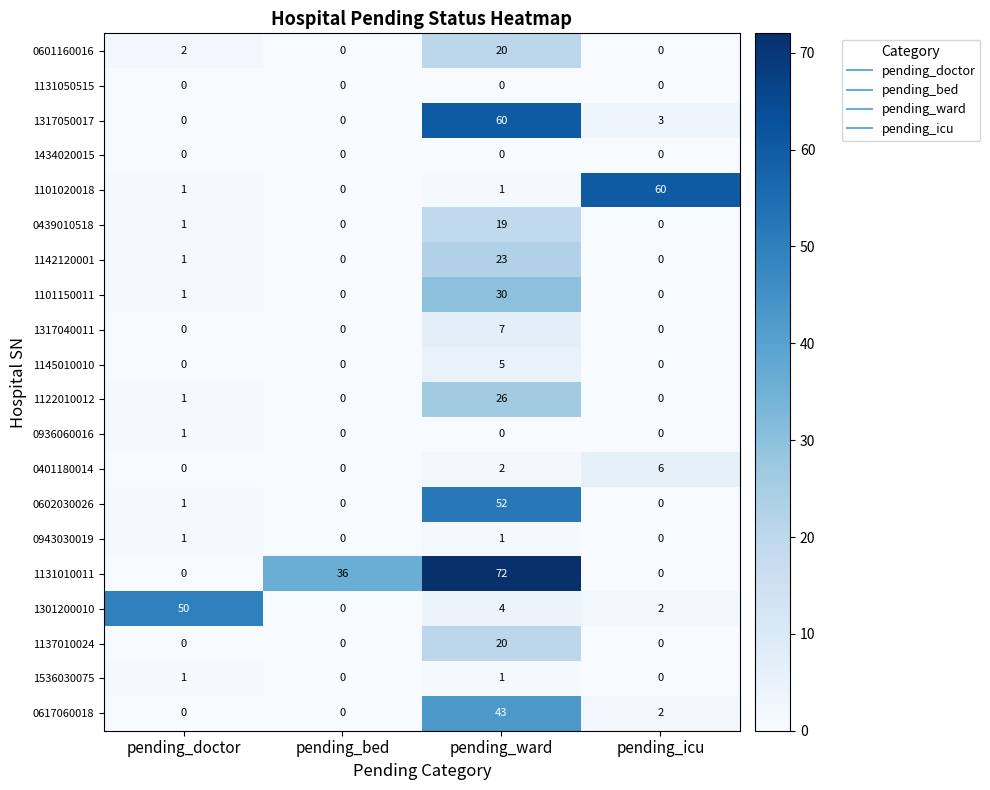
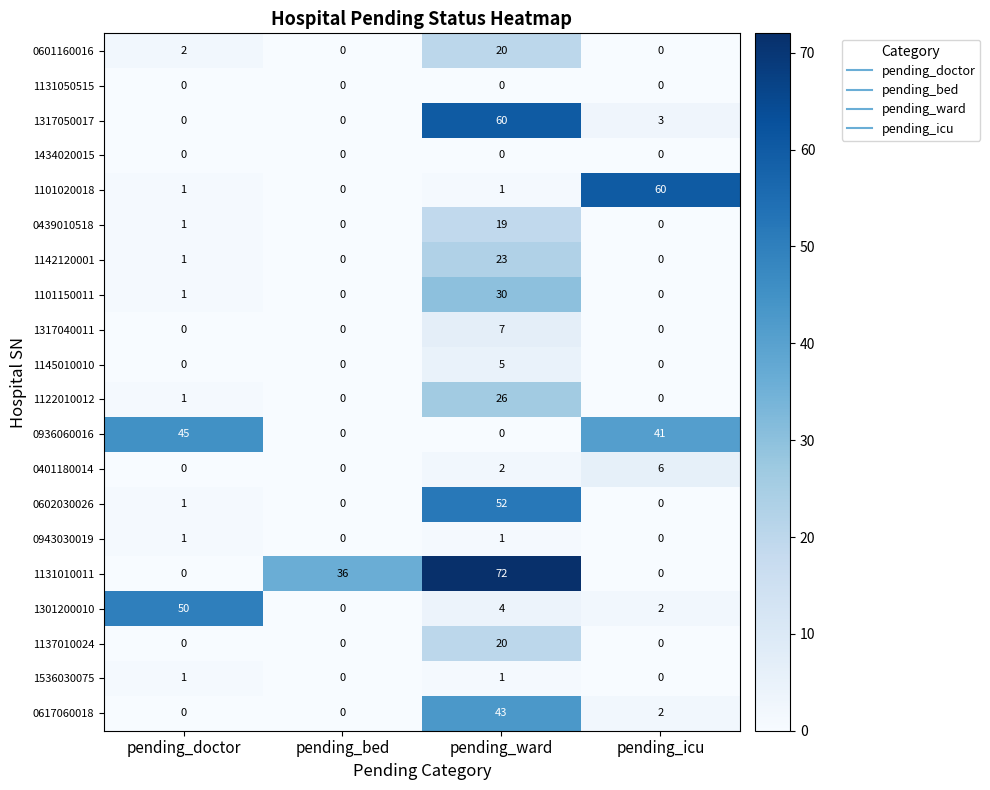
0936060016, pending_doctor: 1 -> 45
0936060016, pending_icu: 0 -> 41
